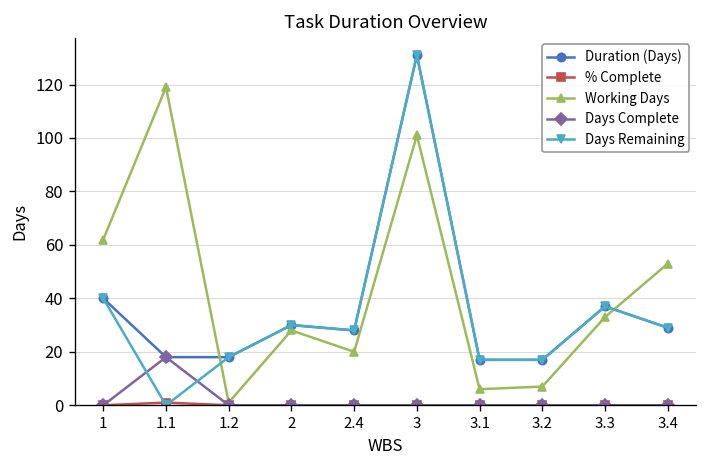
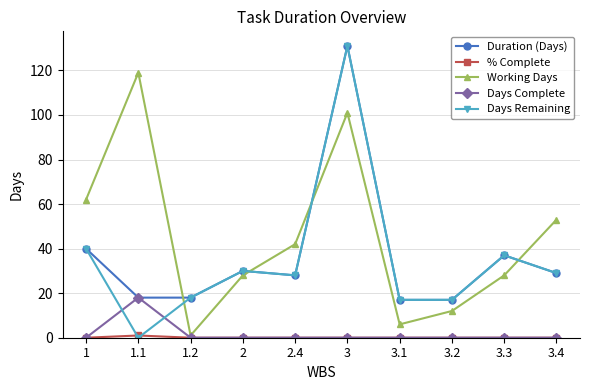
Working Days, 2.4: 20 -> 42
Working Days, 3.2: 7 -> 12
Working Days, 3.3: 33 -> 28
